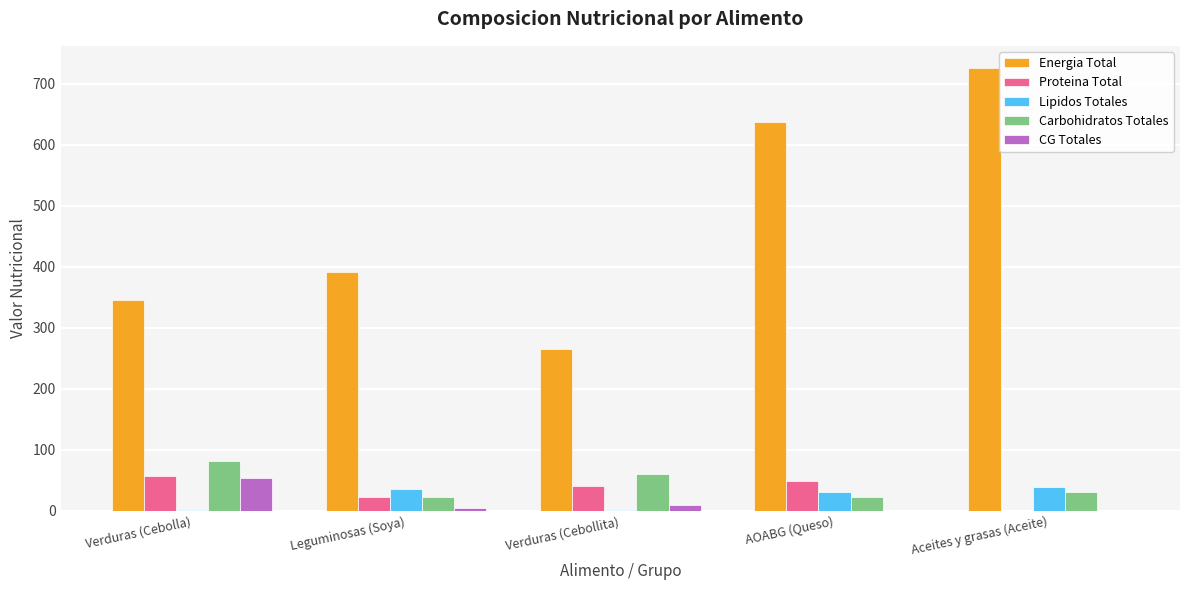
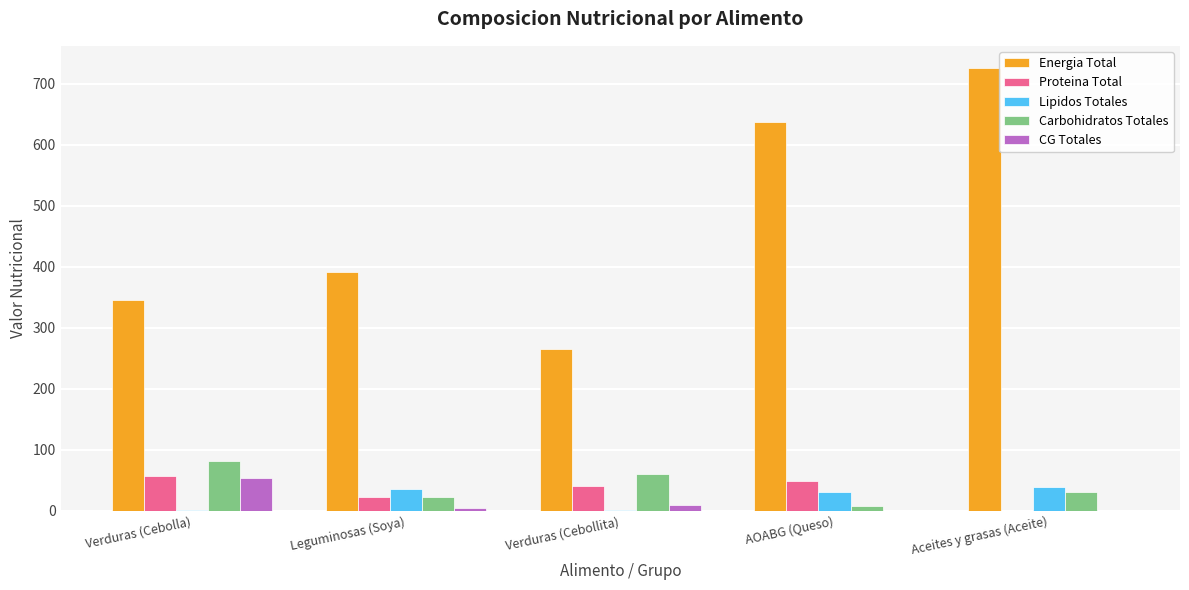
Carbohidratos Totales, AOABG (Queso): 20 -> 10
